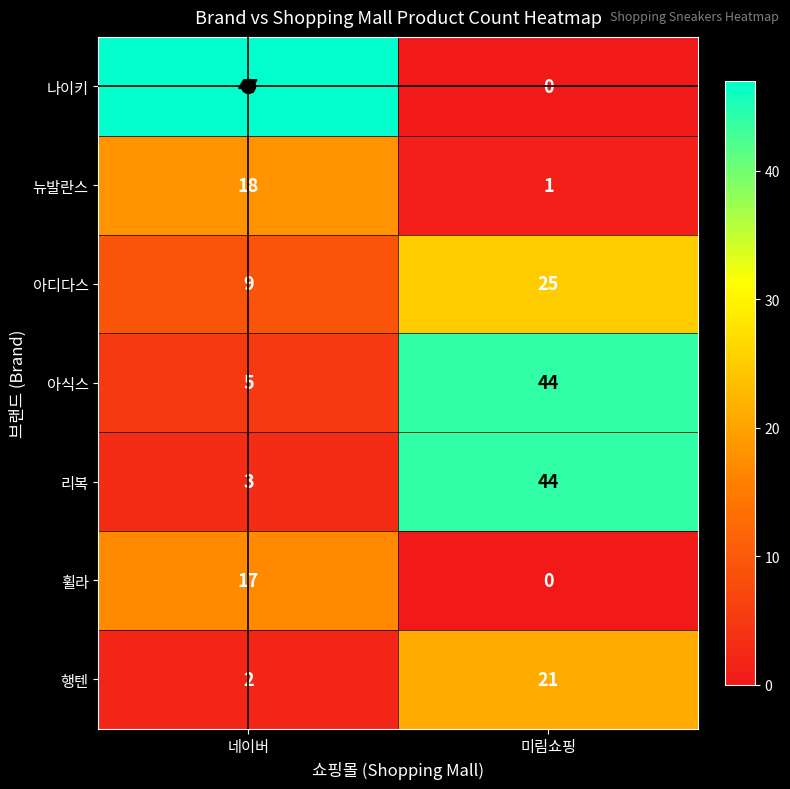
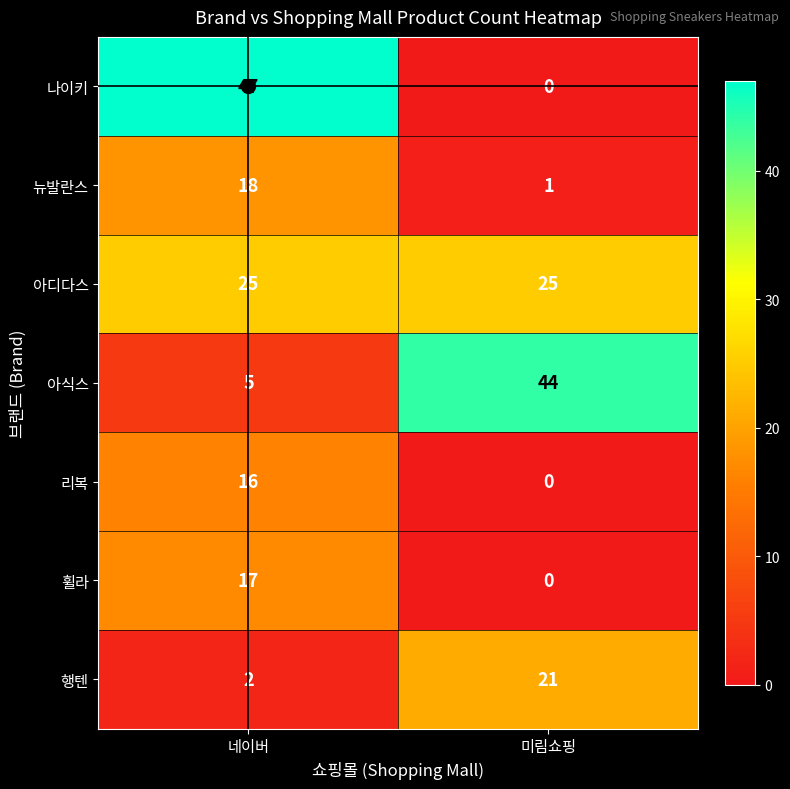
아디다스, 네이버: 9 -> 25
리복, 네이버: 3 -> 16
리복, 미림쇼핑: 44 -> 0
